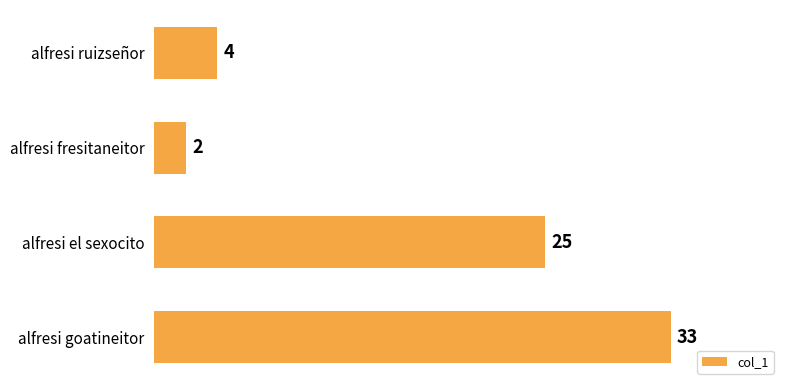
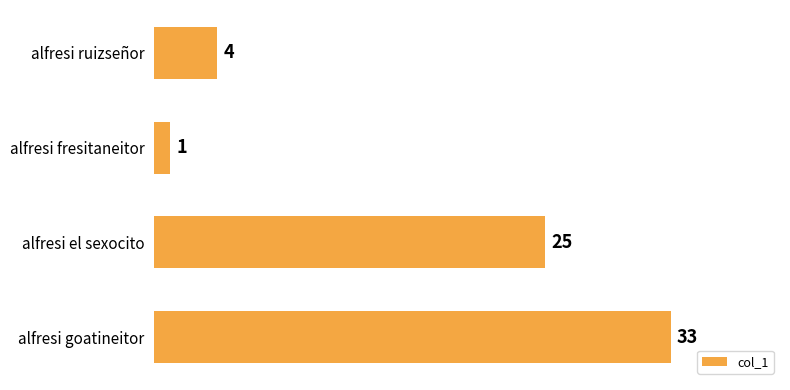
alfresi fresitaneitor: 2 -> 1
